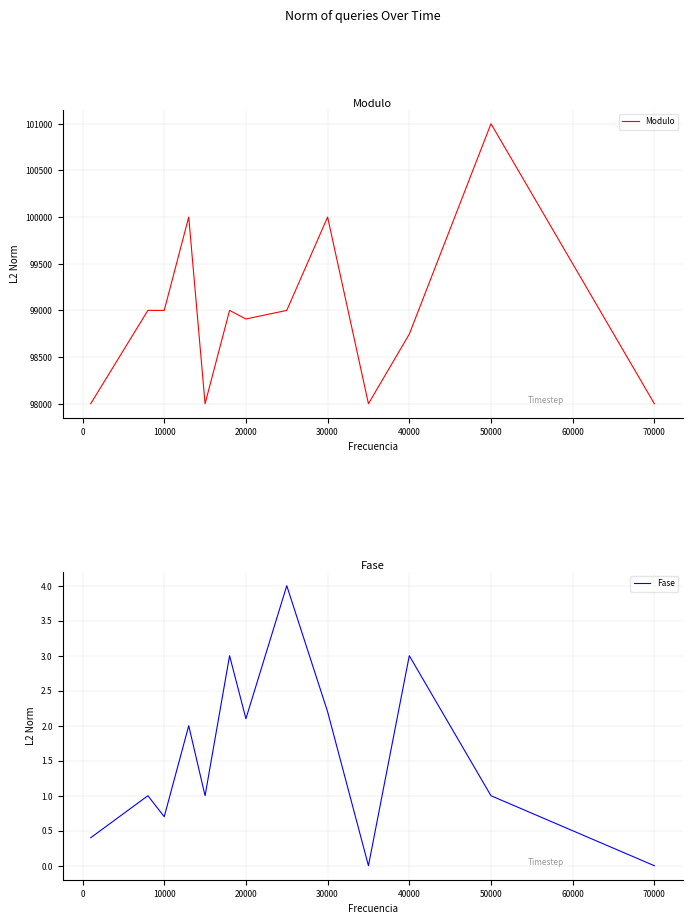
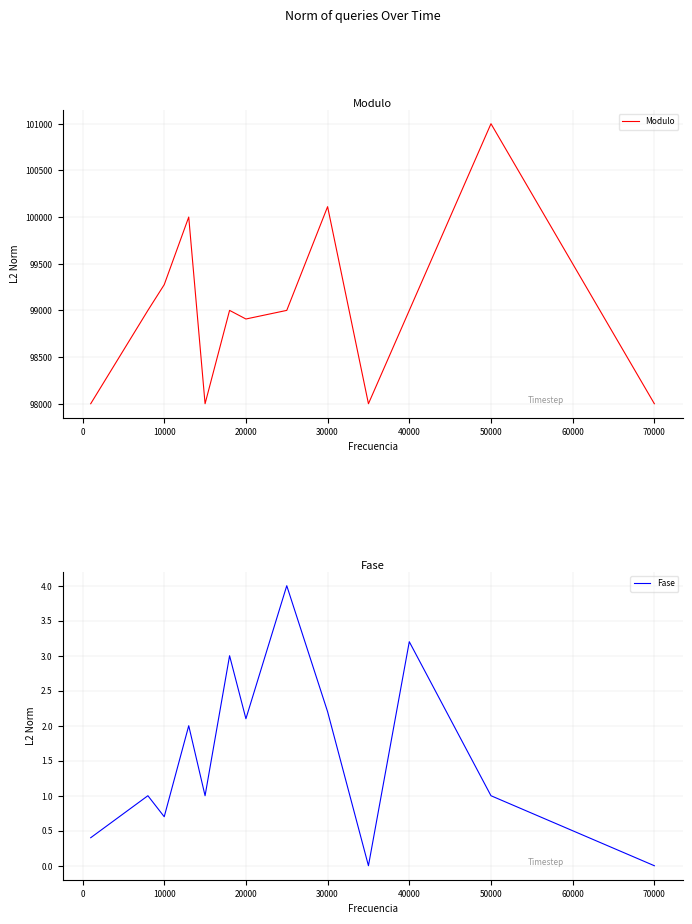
Modulo, 10000: 99000 -> 99300
Modulo, 30000: 100000 -> 100100
Modulo, 40000: 98700 -> 99000
Fase, 40000: 3.0 -> 3.2
